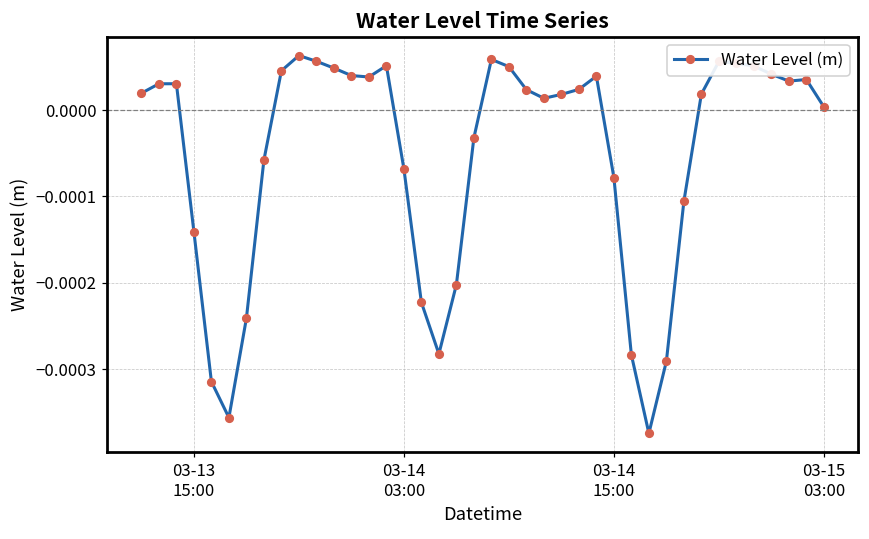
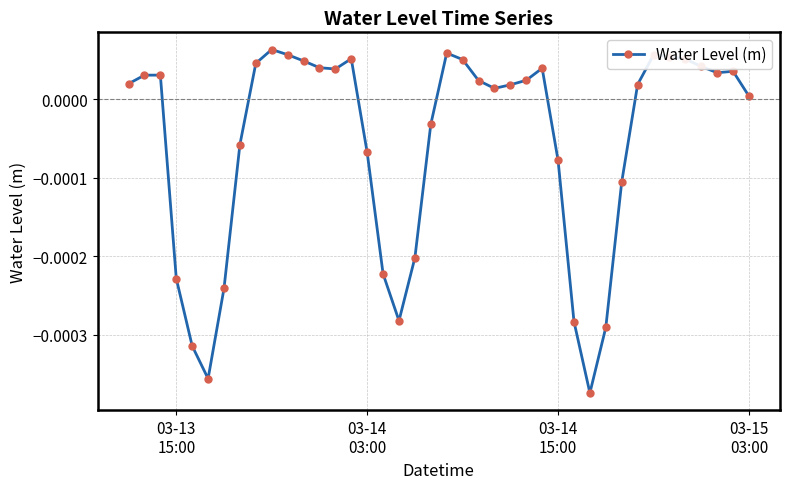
03-13 15:00: -0.00014 -> -0.00023
